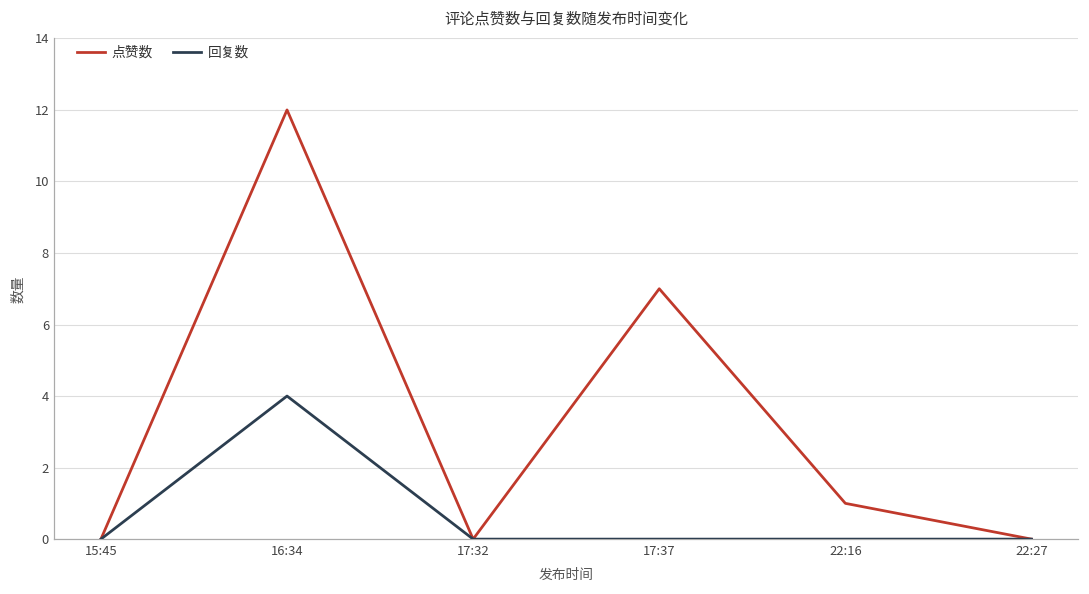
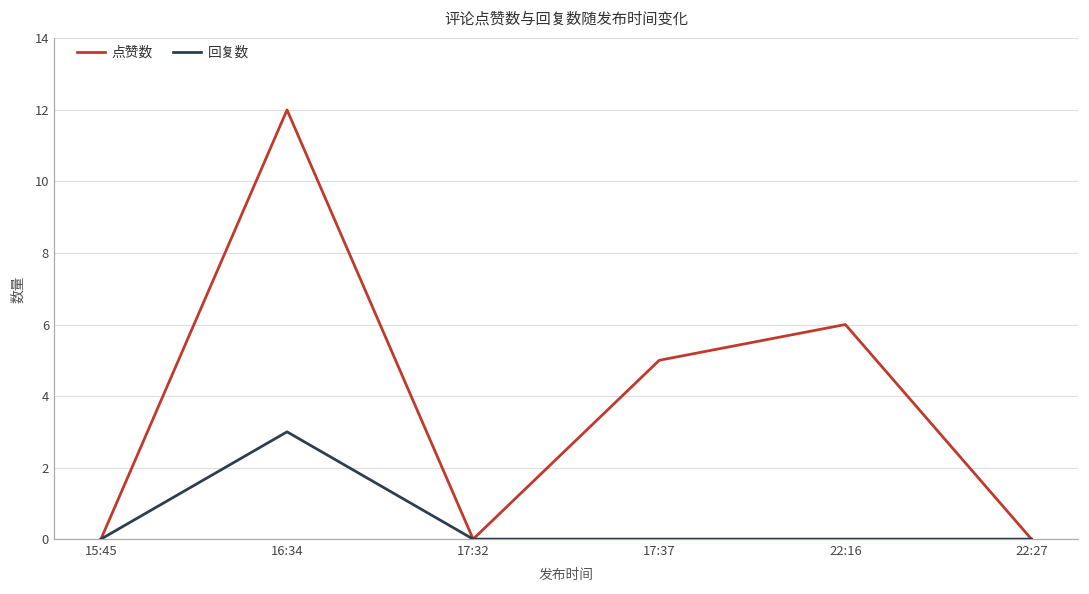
回复数, 16:34: 4 -> 3
点赞数, 17:37: 7 -> 5
点赞数, 22:16: 1 -> 6
